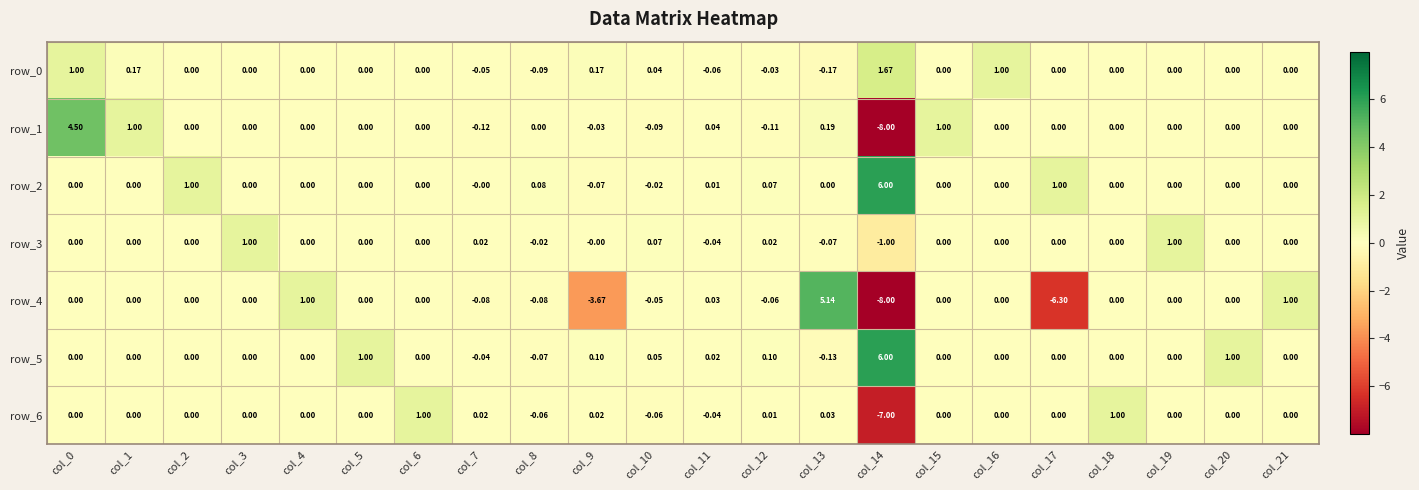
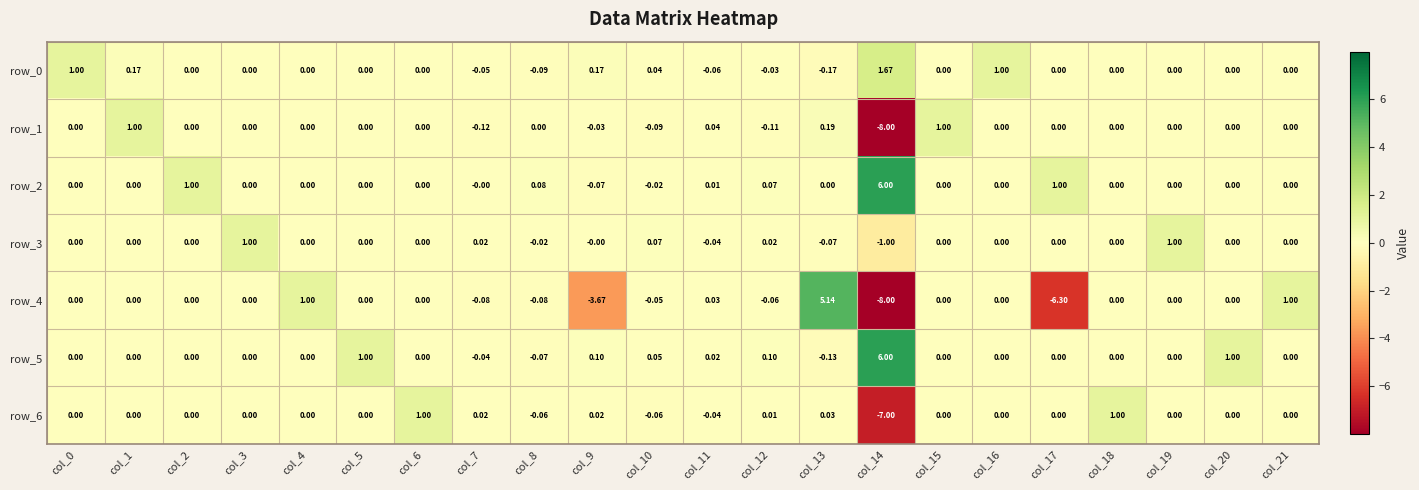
row_1, col_0: 4.50 -> 0.00
